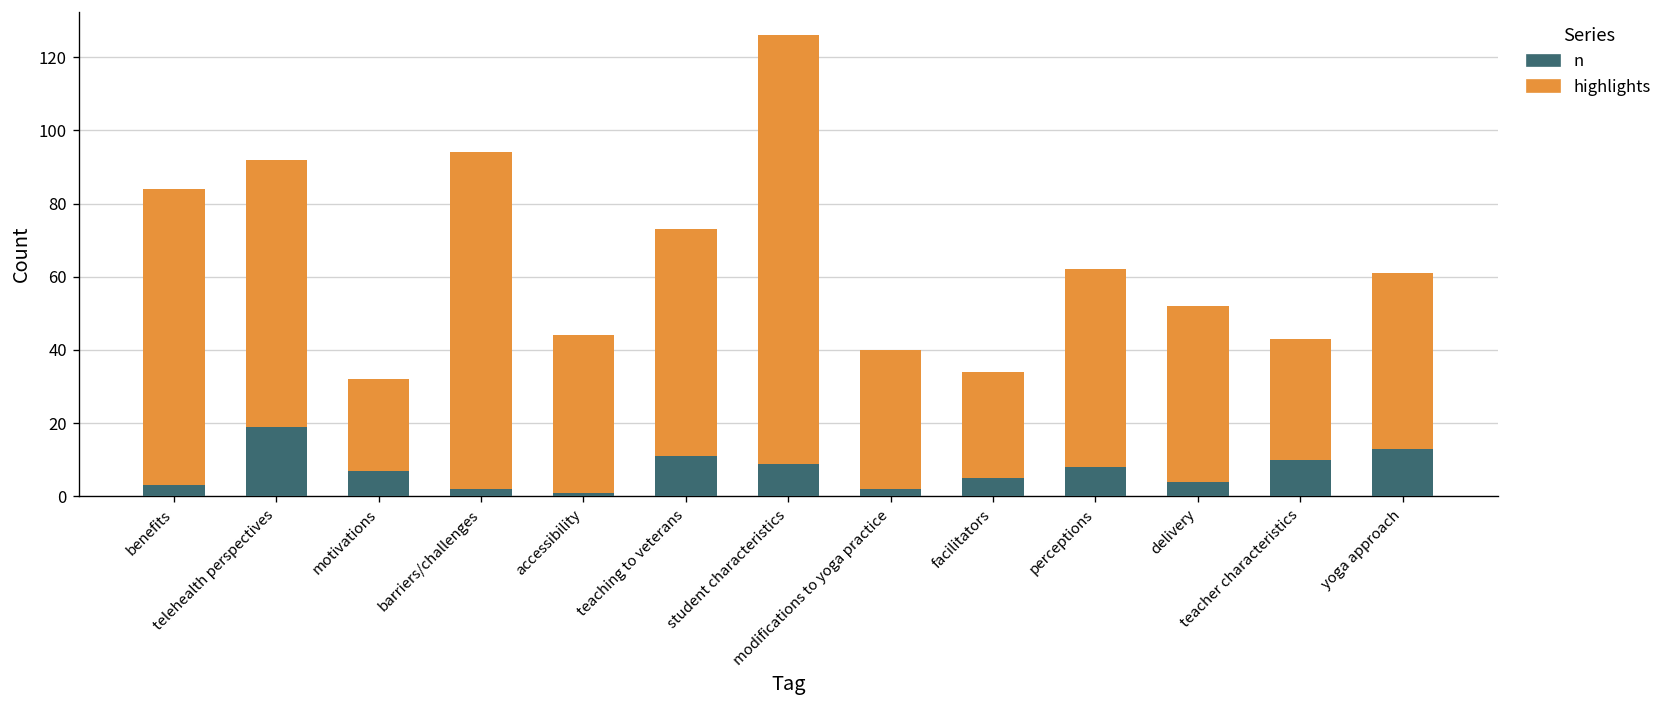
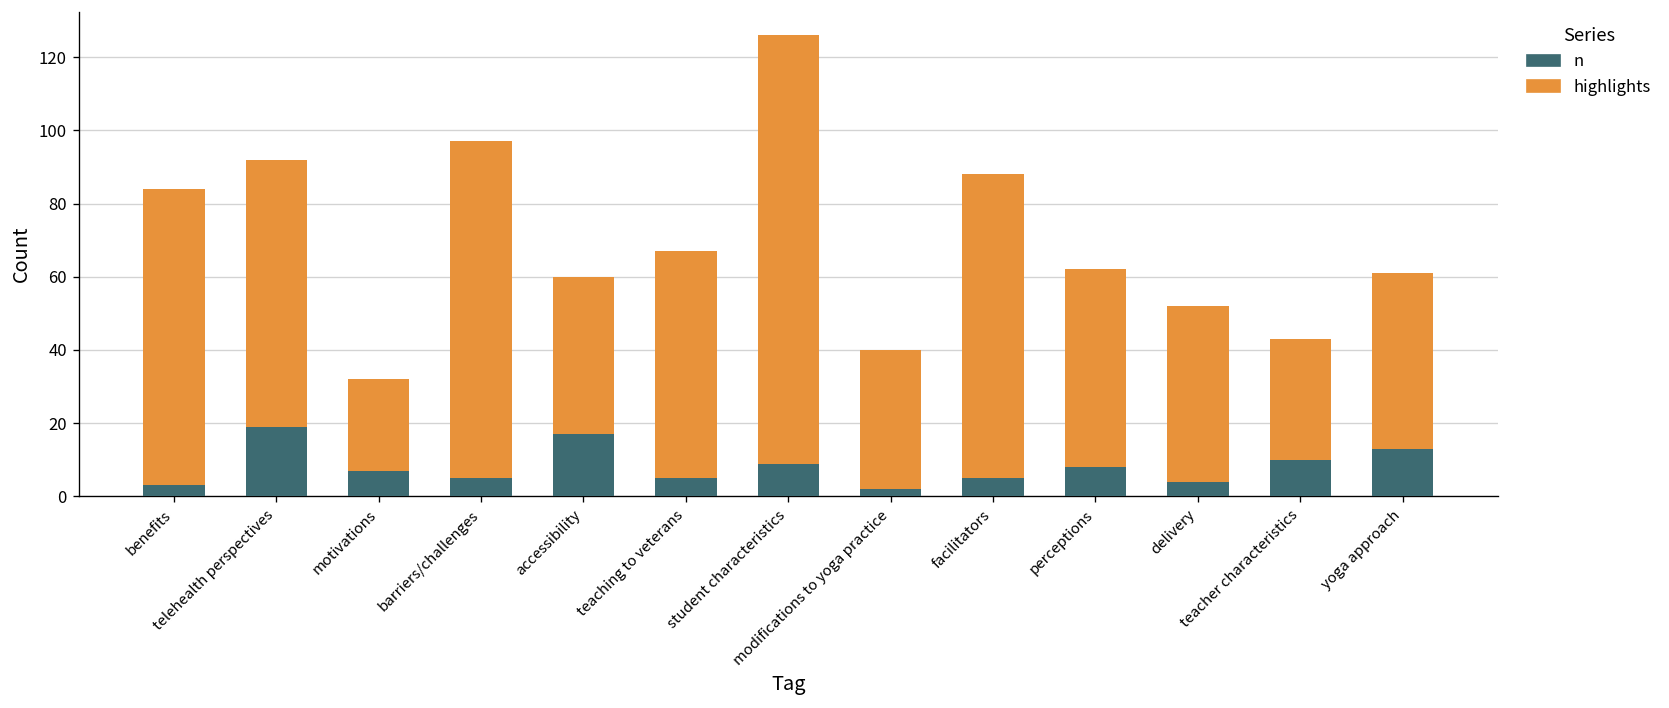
n, barriers/challenges: 2 -> 5
n, accessibility: 1 -> 17
n, teaching to veterans: 11 -> 5
highlights, facilitators: 29 -> 83
